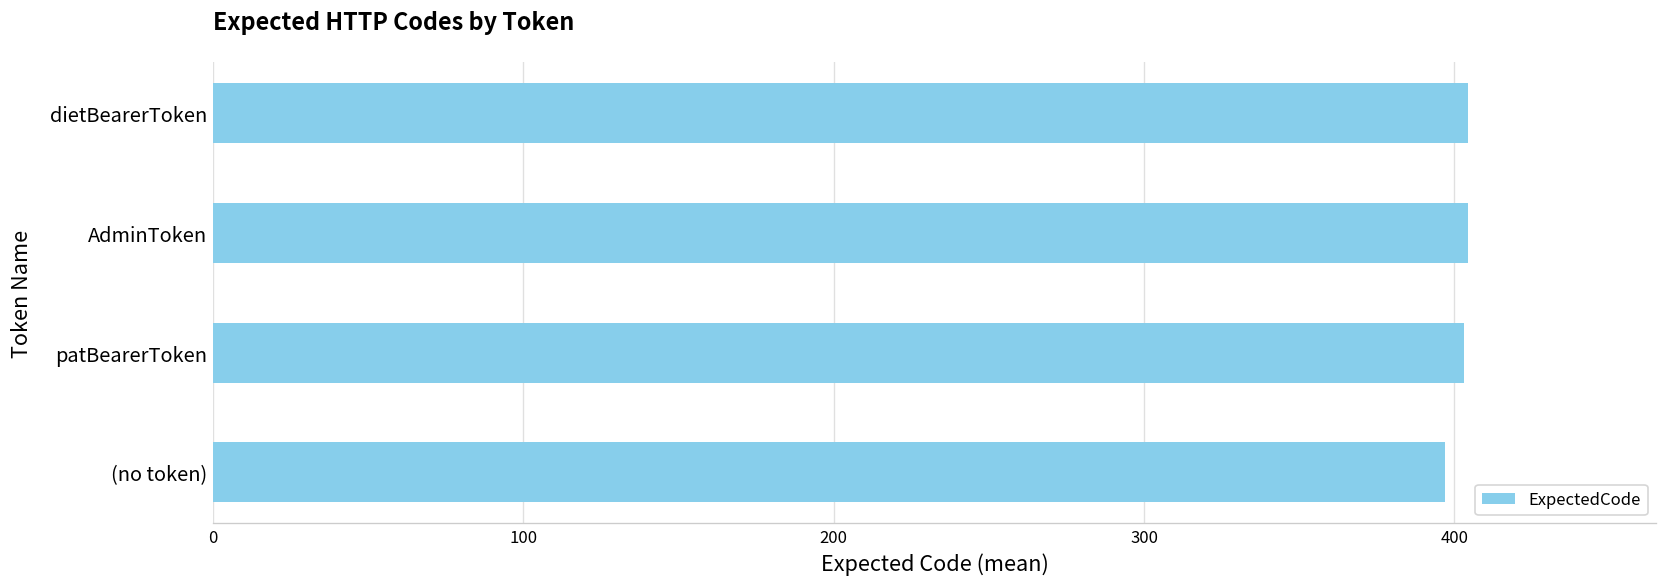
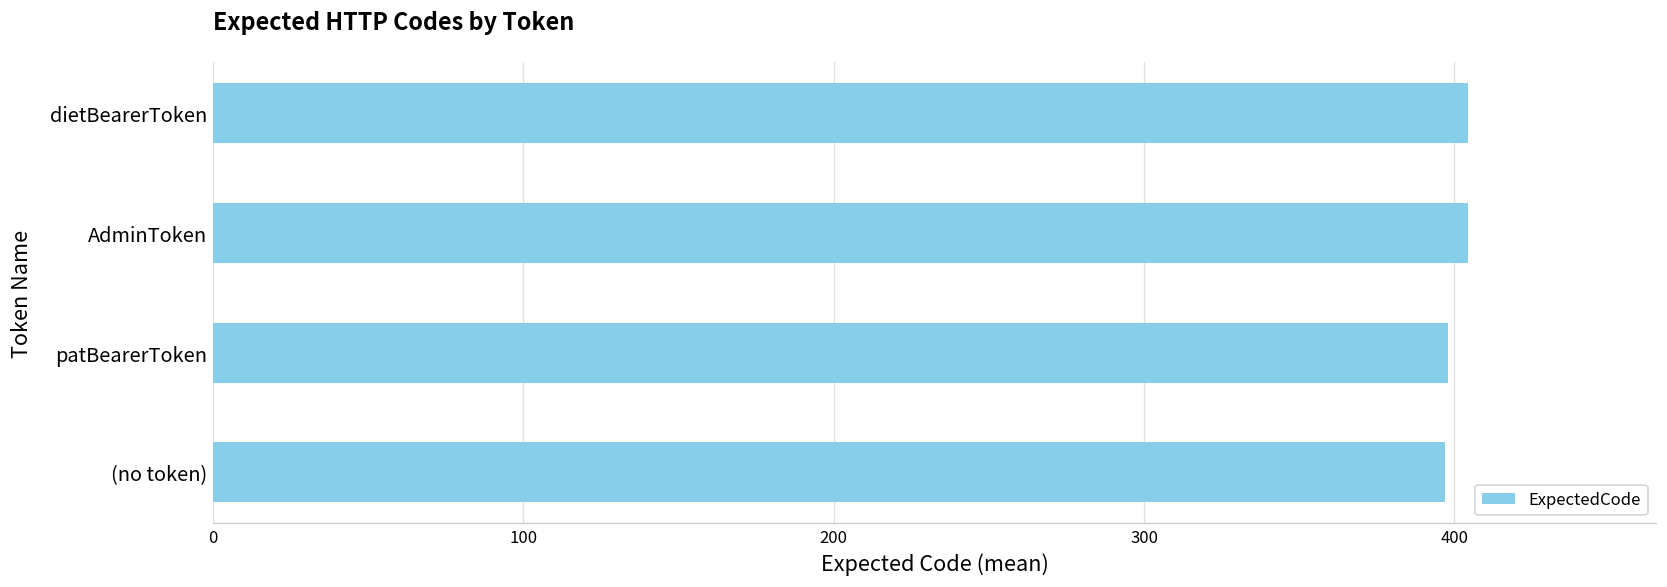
patBearerToken: 403 -> 398
